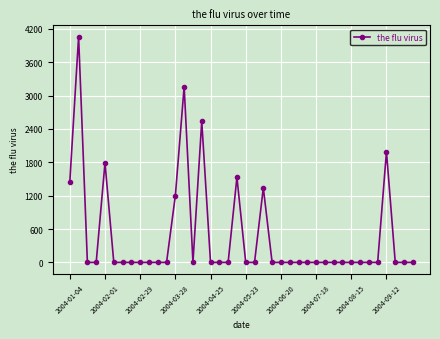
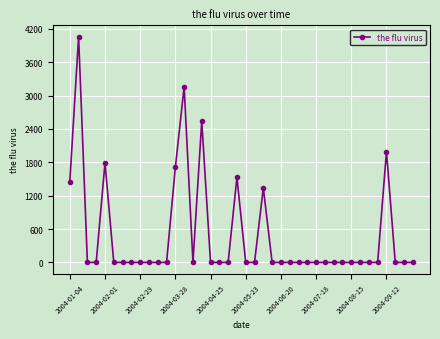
2004-03-28: 1200 -> 1700
